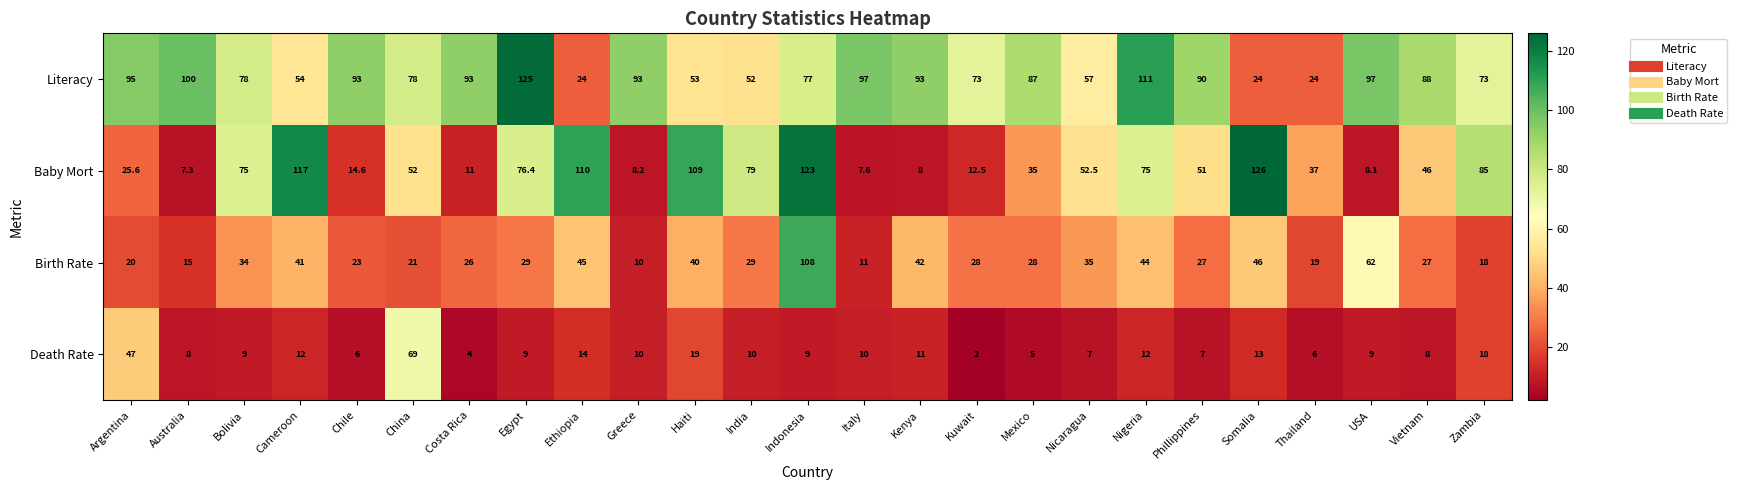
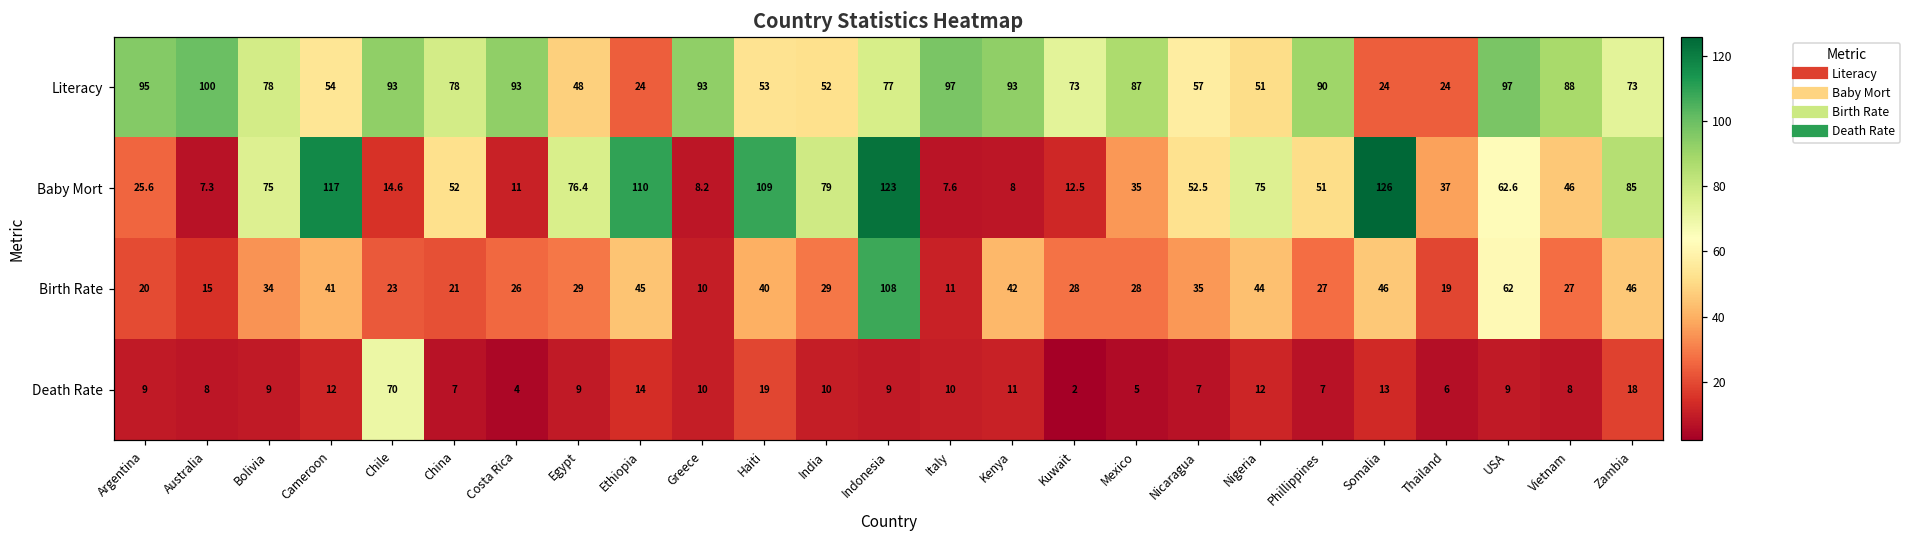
Literacy, Egypt: 125 -> 48
Literacy, Nigeria: 111 -> 51
Baby Mort, USA: 8.1 -> 62.6
Birth Rate, Zambia: 18 -> 46
Death Rate, Argentina: 47 -> 9
Death Rate, Chile: 6 -> 70
Death Rate, China: 69 -> 7
